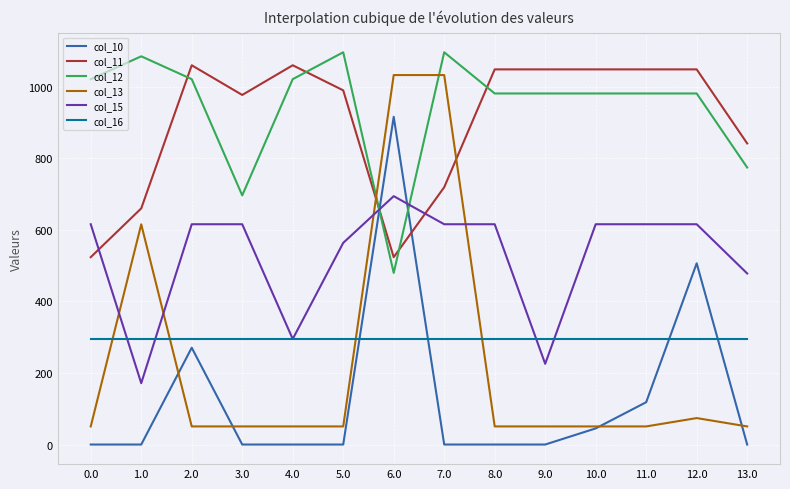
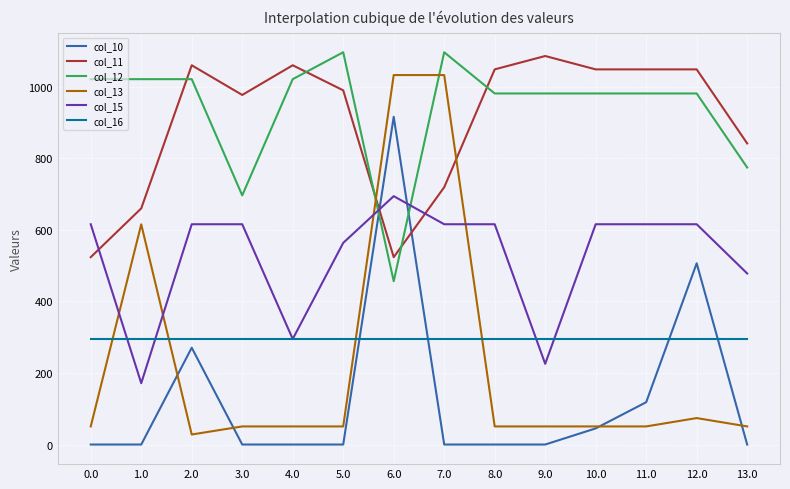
col_12, 1.0: 1090 -> 1020
col_13, 2.0: 50 -> 30
col_12, 6.0: 480 -> 460
col_11, 9.0: 1050 -> 1090
